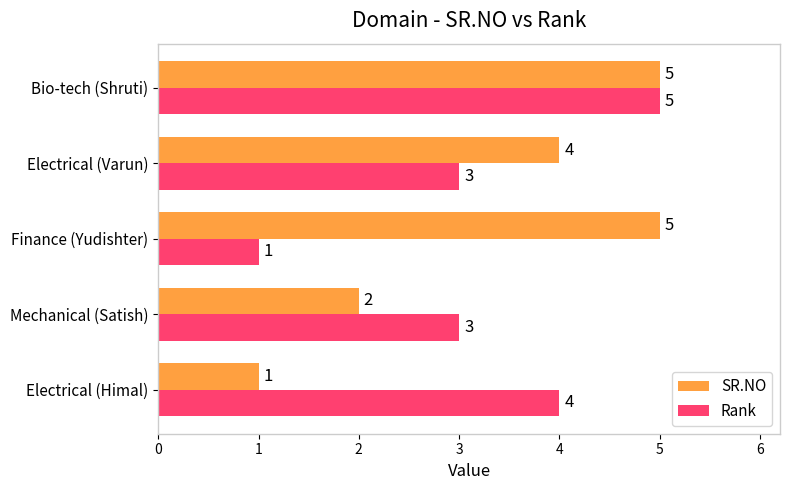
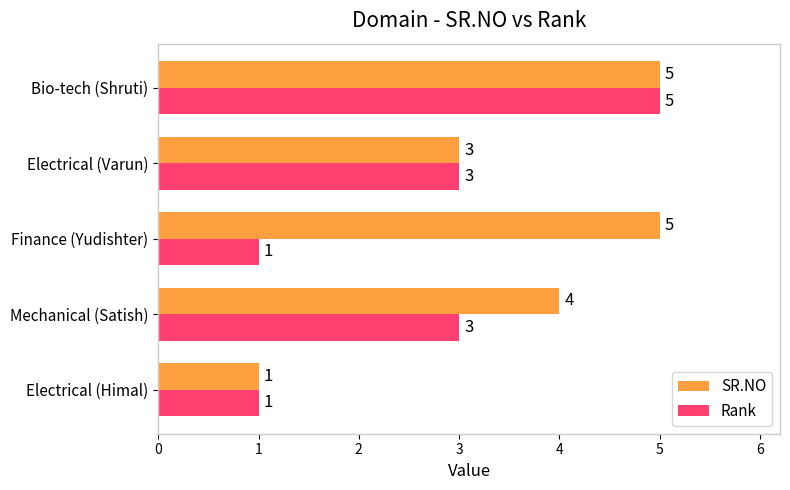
SR.NO, Electrical (Varun): 4 -> 3
SR.NO, Mechanical (Satish): 2 -> 4
Rank, Electrical (Himal): 4 -> 1
